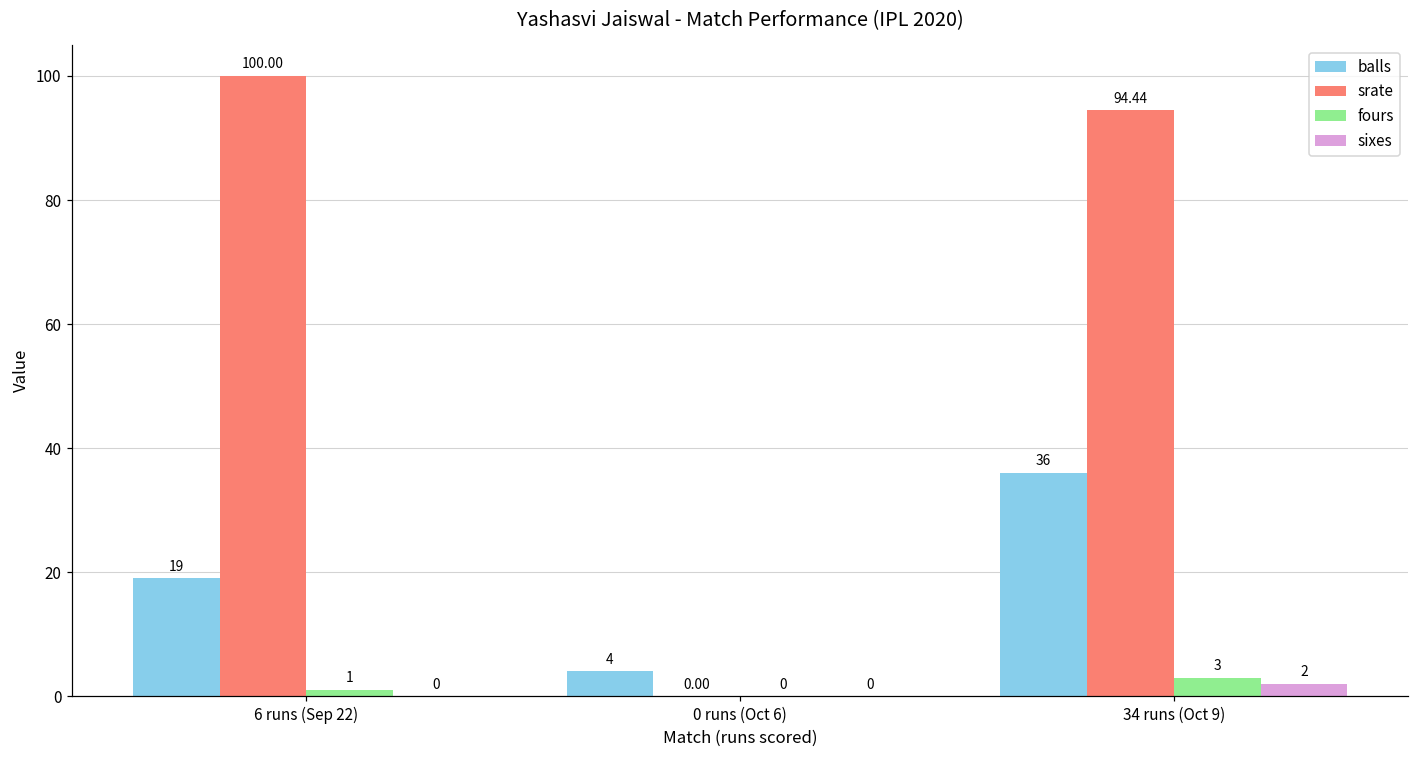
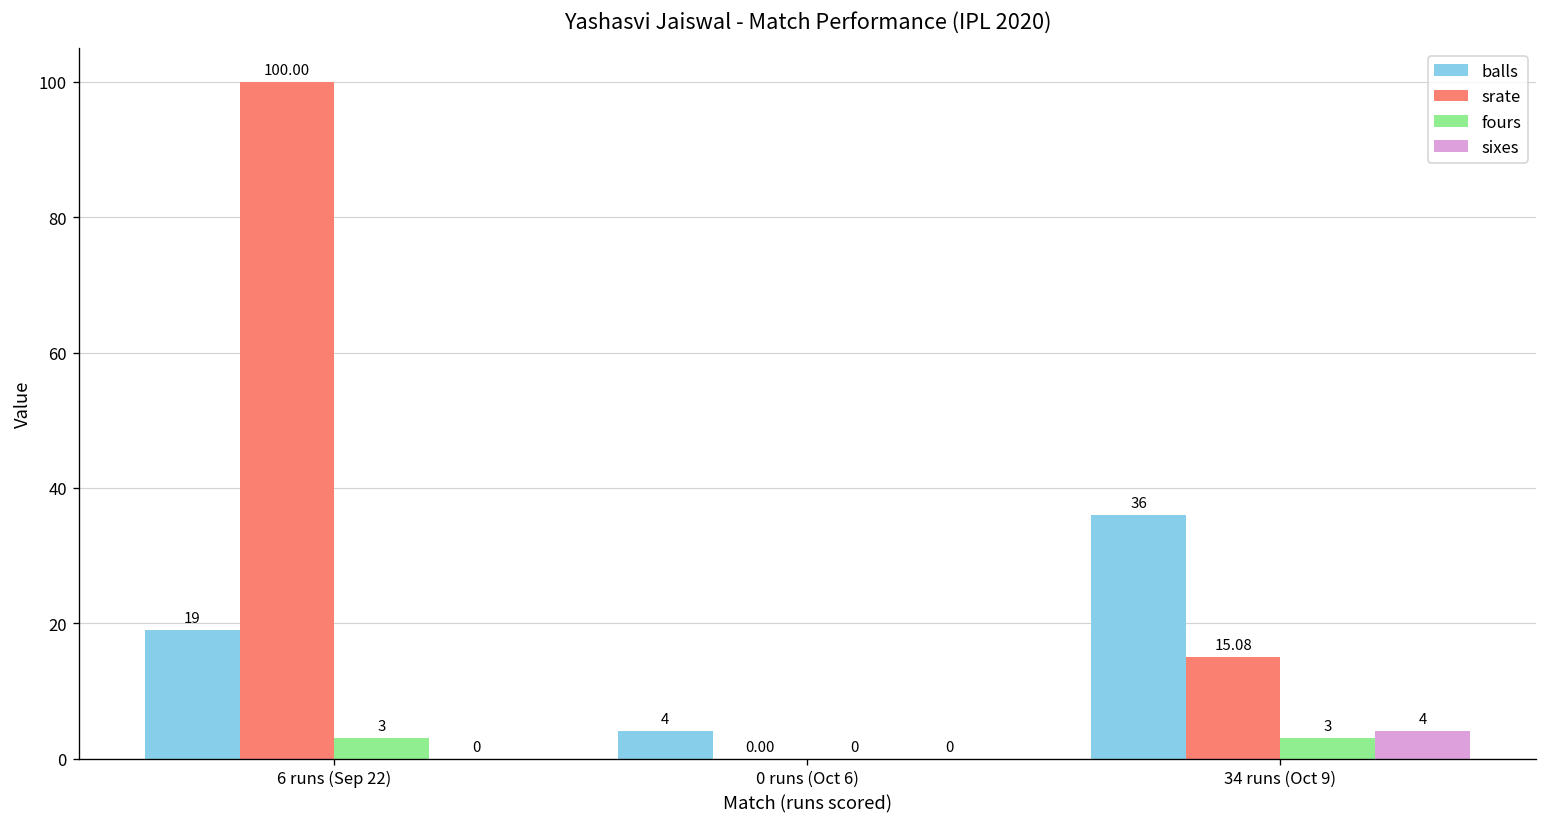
fours, 6 runs (Sep 22): 1 -> 3
srate, 34 runs (Oct 9): 94.44 -> 15.08
sixes, 34 runs (Oct 9): 2 -> 4
